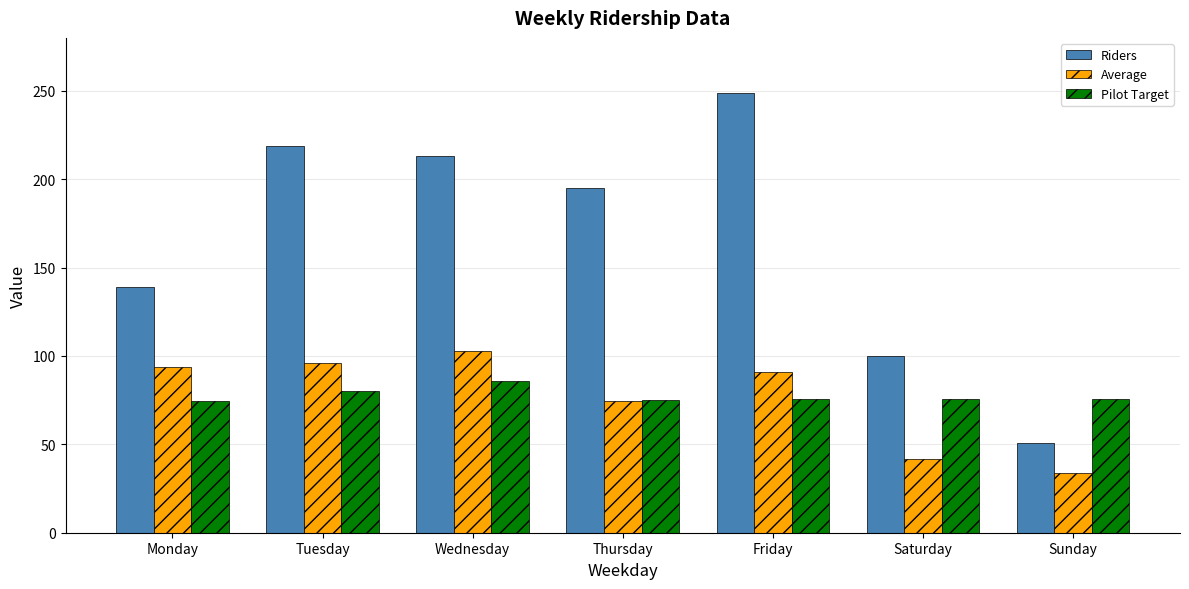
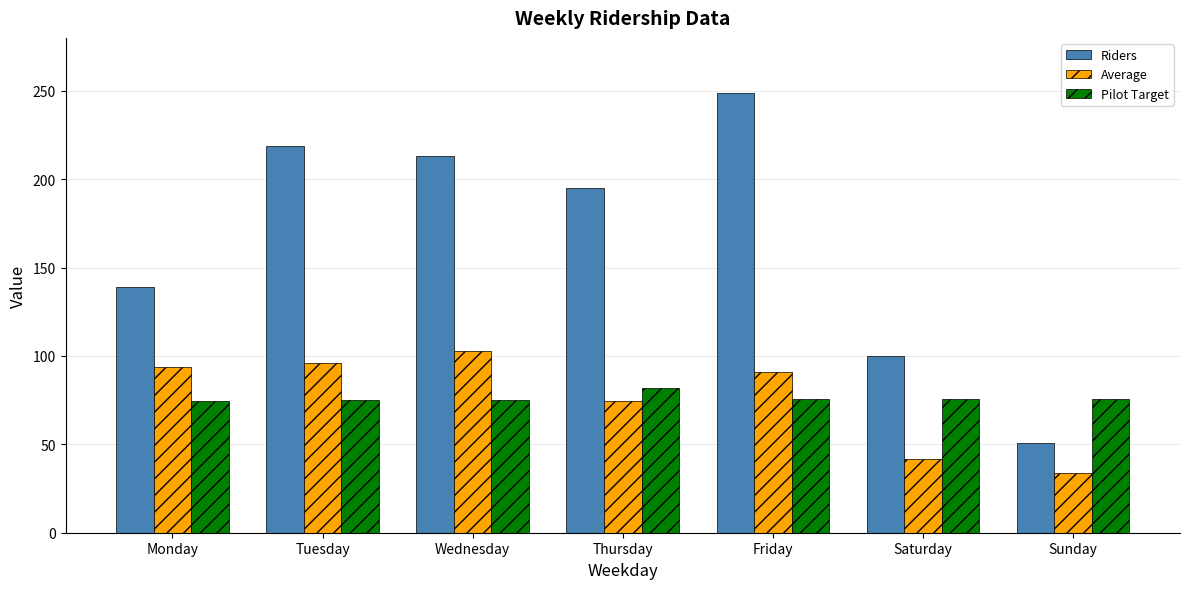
Pilot Target, Tuesday: 80 -> 75
Pilot Target, Wednesday: 86 -> 75
Pilot Target, Thursday: 75 -> 82
